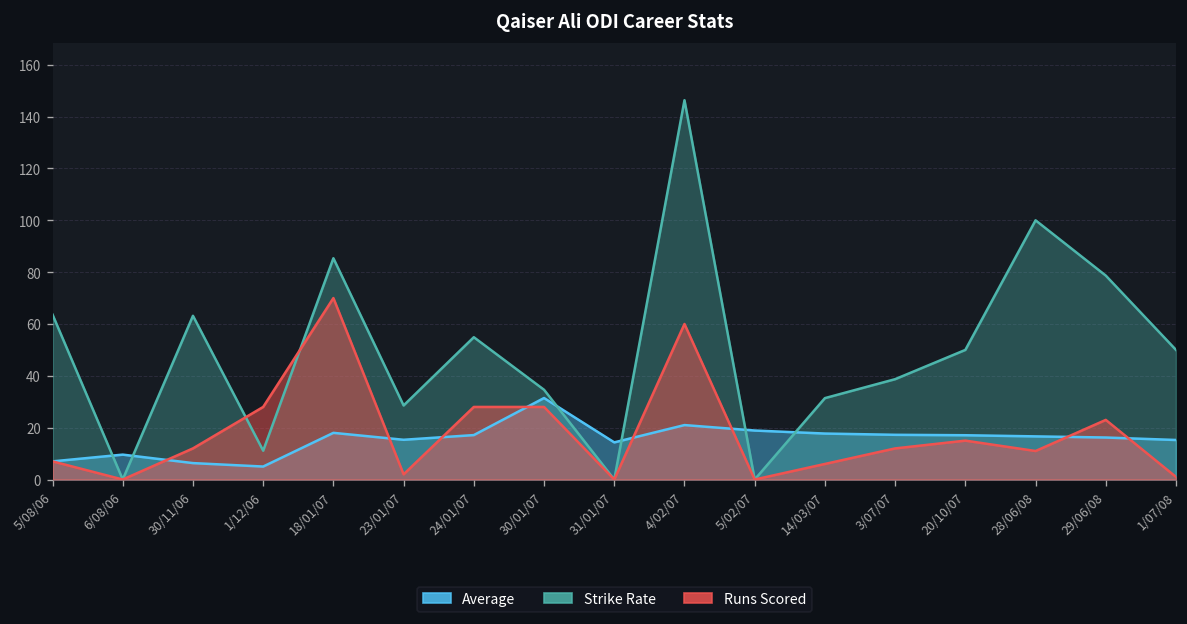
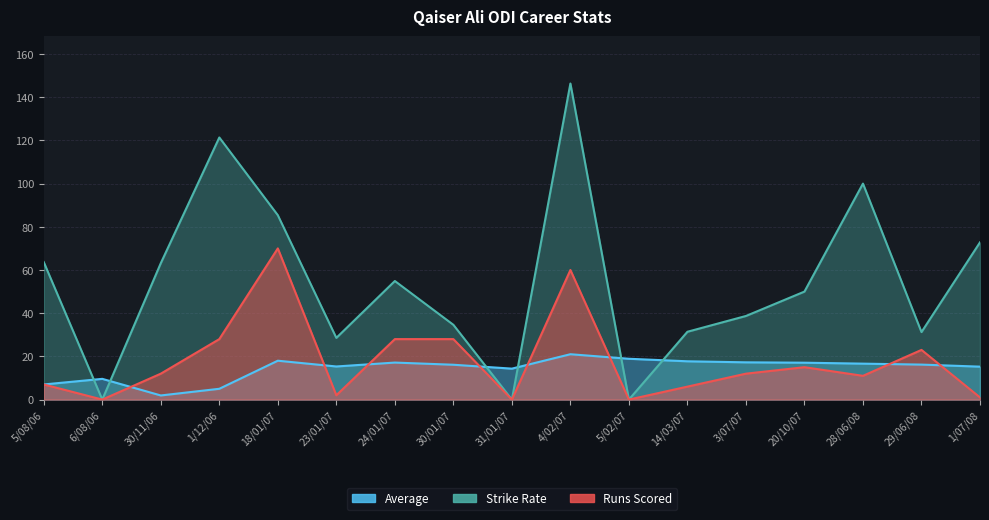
Average, 30/11/06: 6 -> 2
Strike Rate, 1/12/06: 11 -> 121
Average, 30/01/07: 31 -> 16
Strike Rate, 29/06/08: 79 -> 31
Strike Rate, 1/07/08: 50 -> 73
